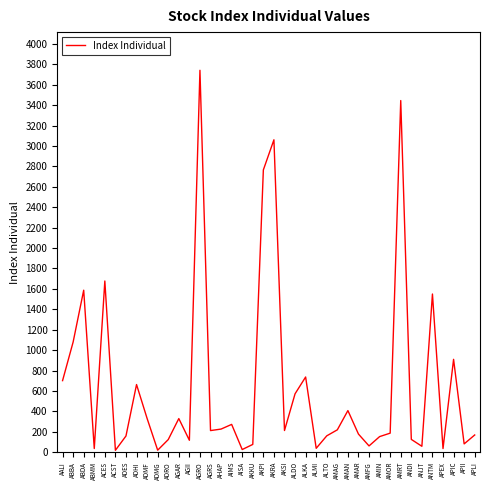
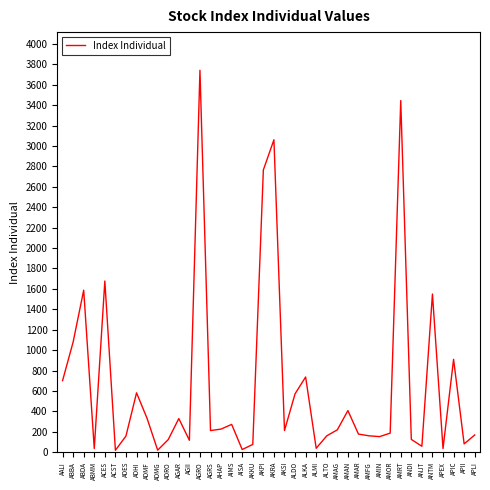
ADHI: 660 -> 580
AMFG: 60 -> 160
